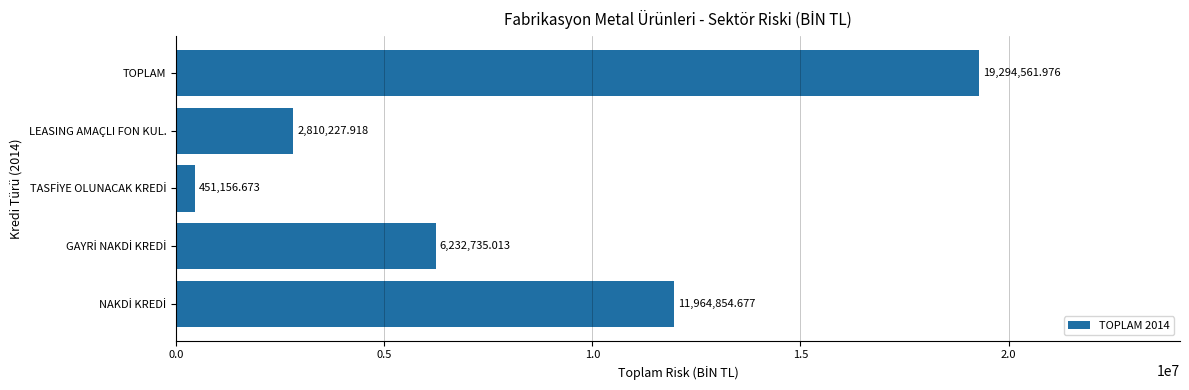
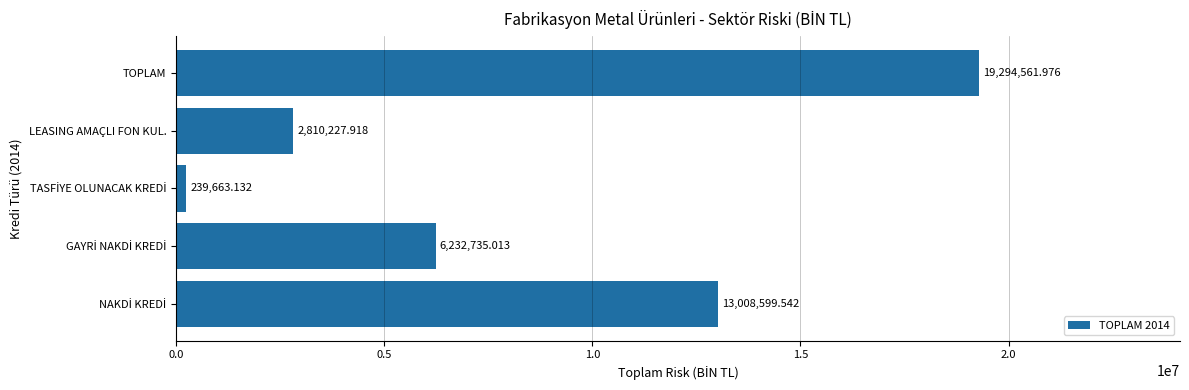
TASFİYE OLUNACAK KREDİ: 451,156.673 -> 239,663.132
NAKDİ KREDİ: 11,964,854.677 -> 13,008,599.542
